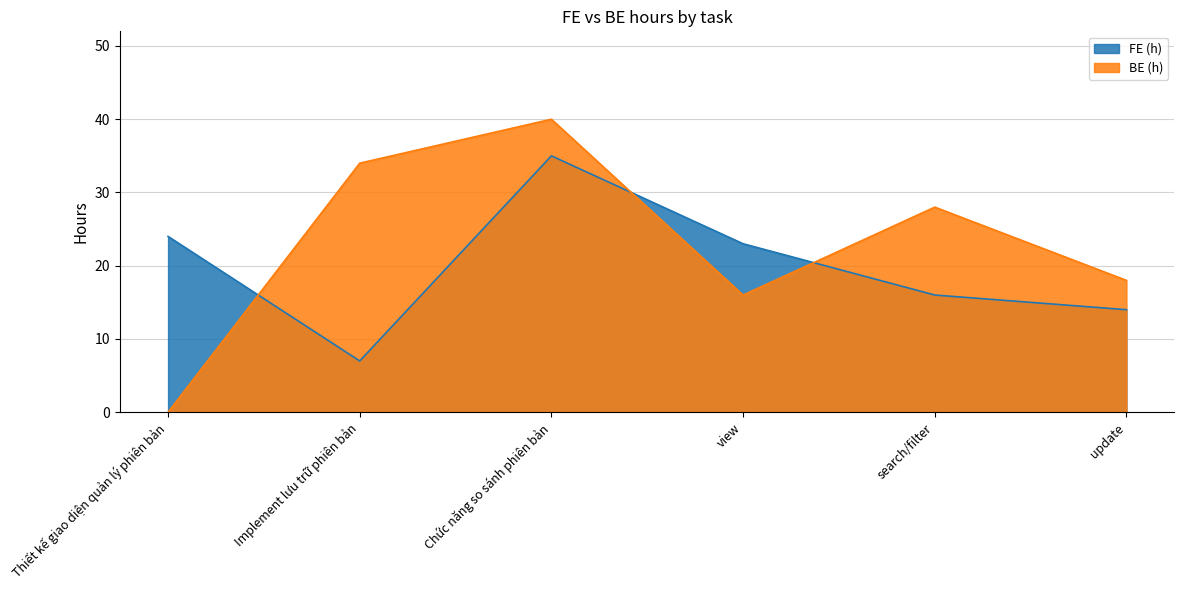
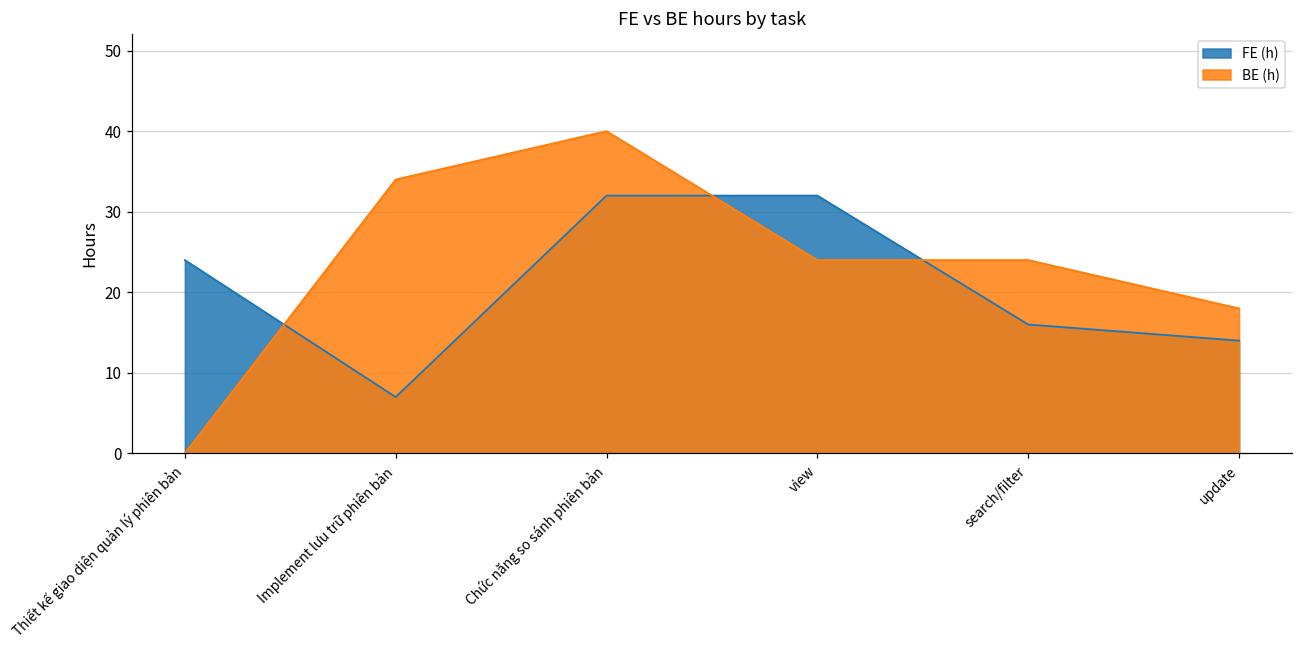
FE (h), Chức năng so sánh phiên bản: 35 -> 32
FE (h), view: 23 -> 32
BE (h), view: 16 -> 24
BE (h), search/filter: 28 -> 24
